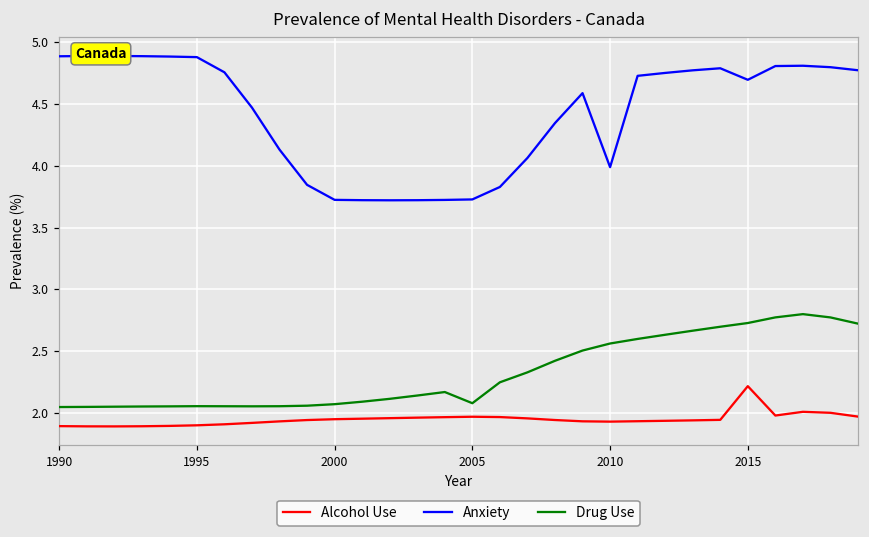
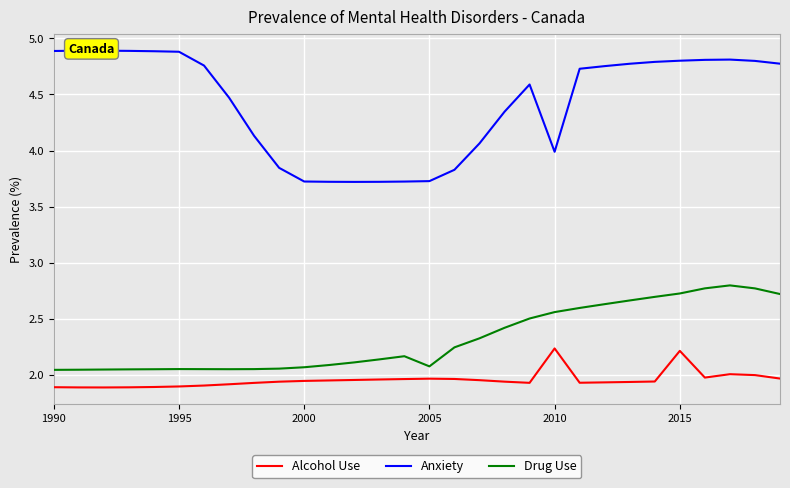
Alcohol Use, 2010: 1.93 -> 2.24
Anxiety, 2015: 4.70 -> 4.80
